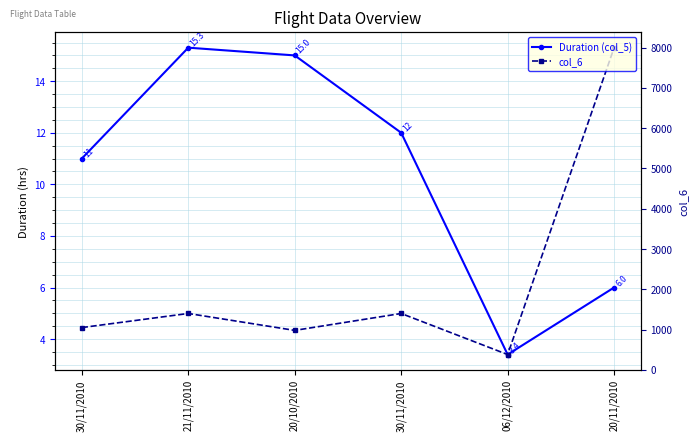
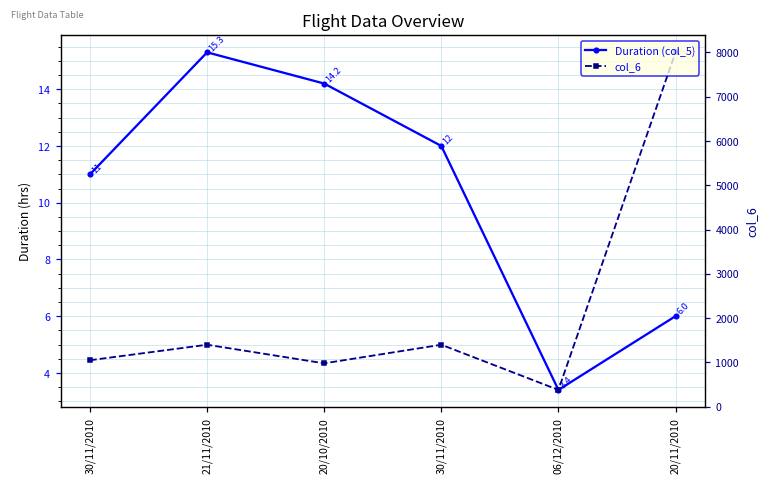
Duration (col_5), 20/10/2010: 15.0 -> 14.2
